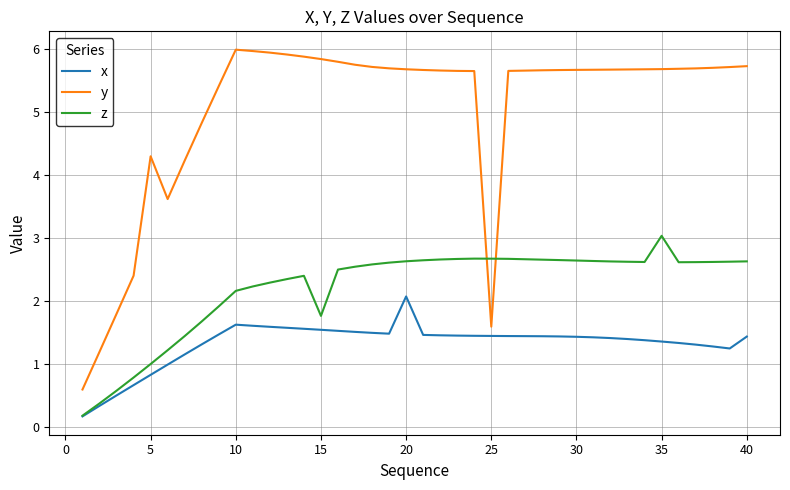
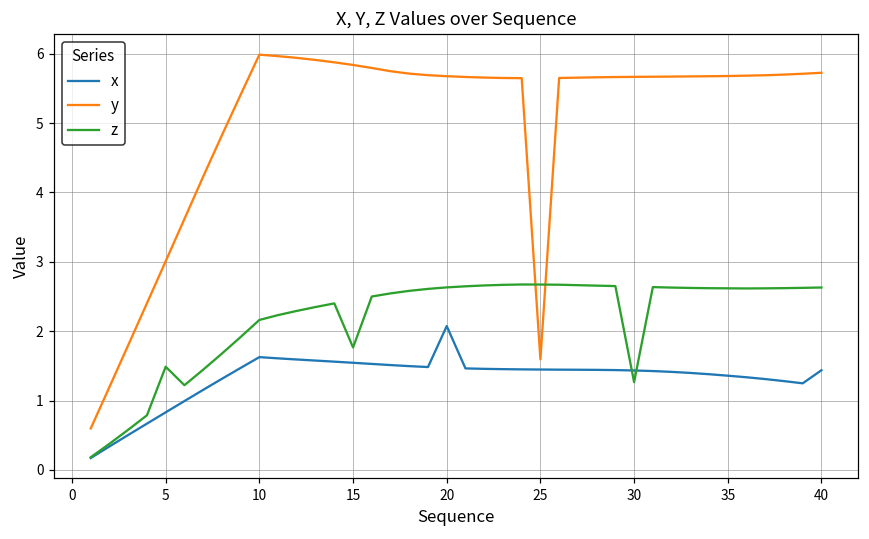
y, 5: 4.3 -> 3.0
z, 5: 1.0 -> 1.5
z, 30: 2.6 -> 1.3
z, 35: 3.0 -> 2.6
